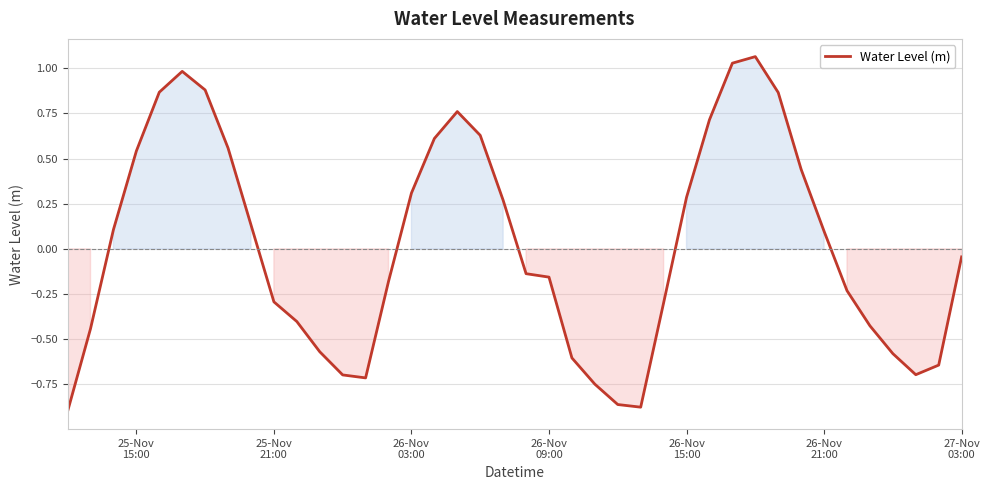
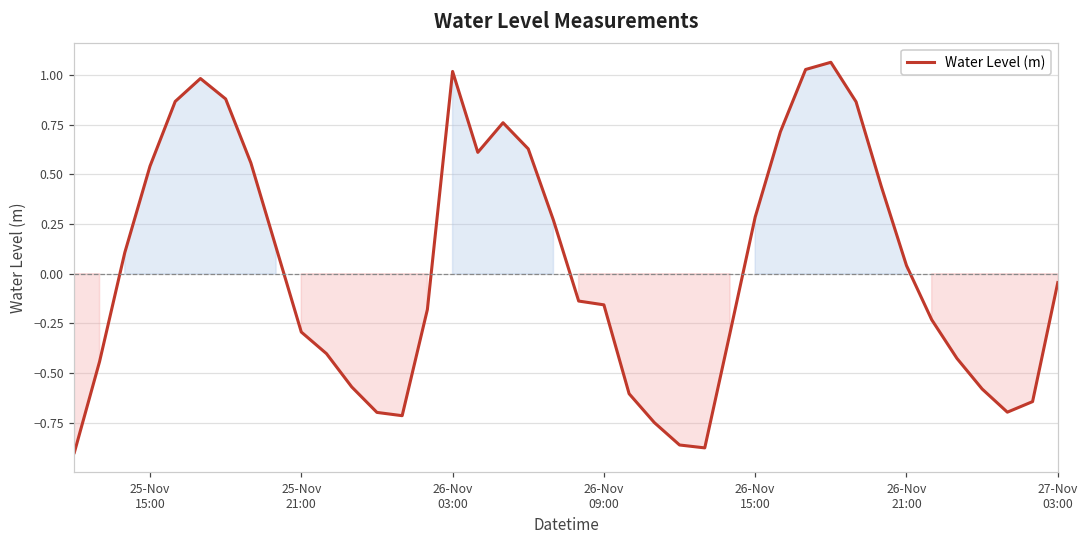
26-Nov 03:00: 0.31 -> 1.02
26-Nov 21:00: 0.10 -> 0.04
